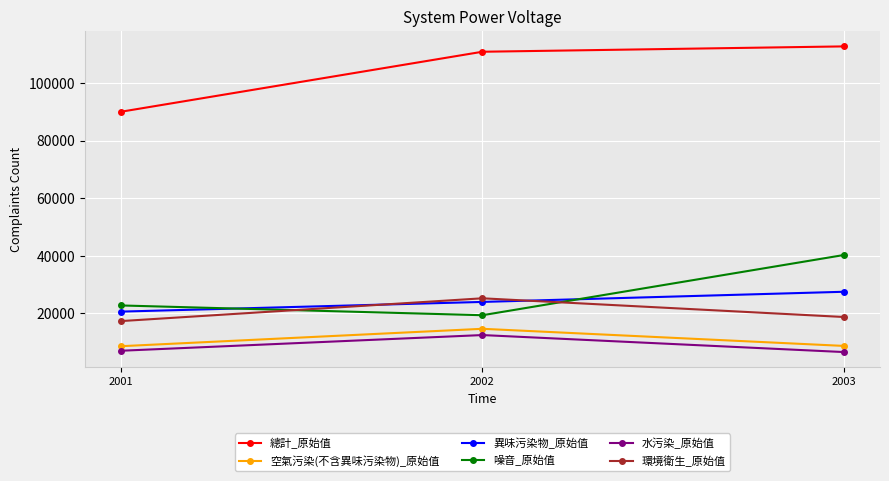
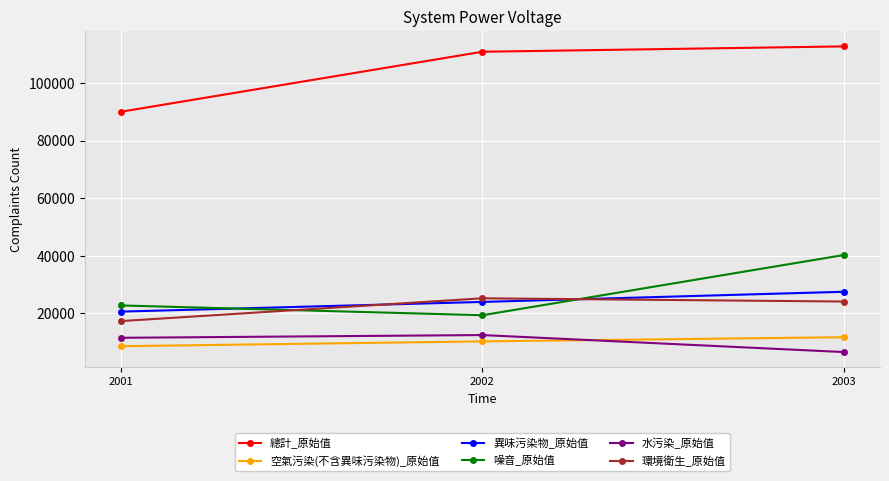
水污染_原始值, 2001: 7000 -> 12000
空氣污染(不含異味污染物)_原始值, 2002: 15000 -> 10000
空氣污染(不含異味污染物)_原始值, 2003: 9000 -> 12000
環境衛生_原始值, 2003: 19000 -> 24000
